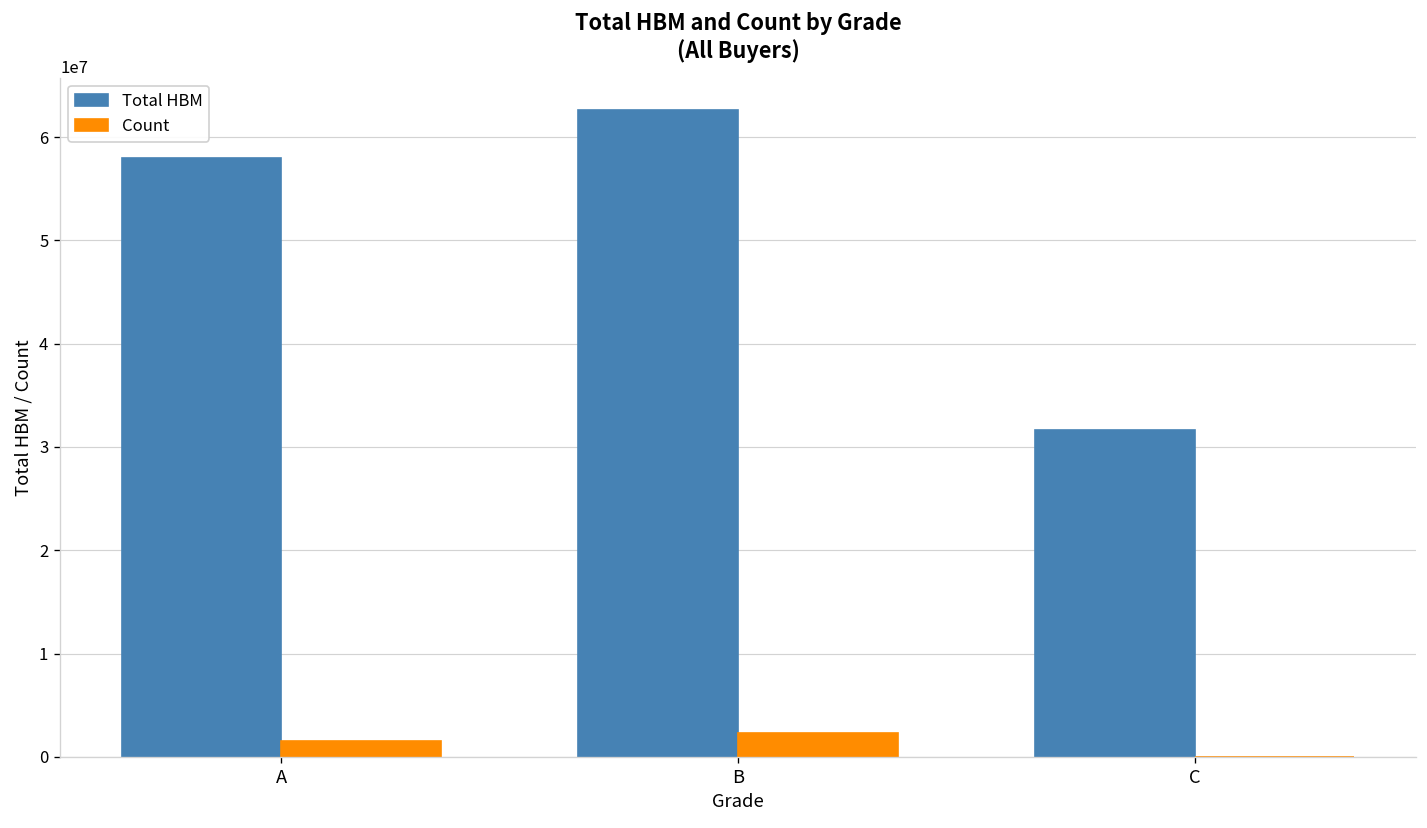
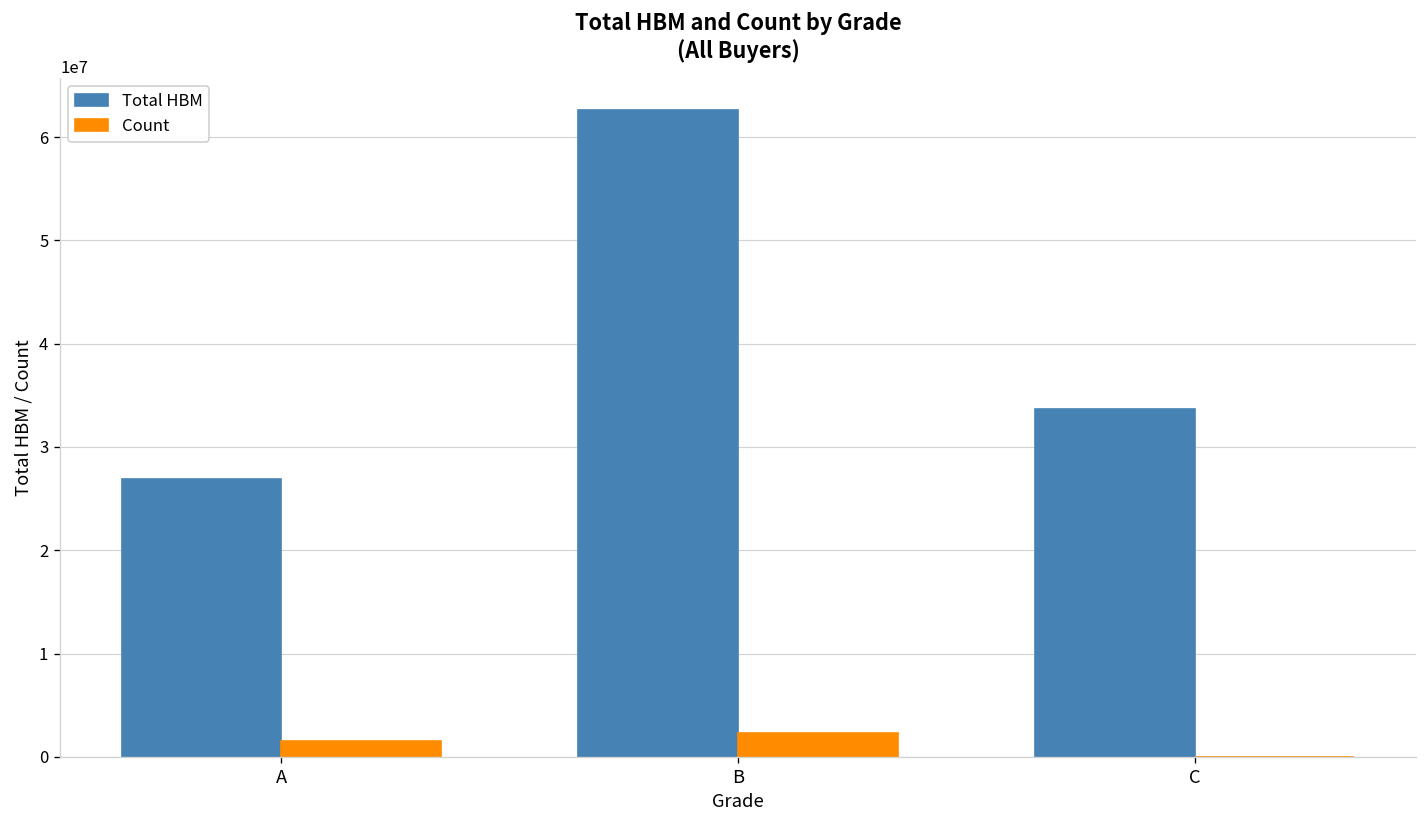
Total HBM, A: 58000000 -> 27000000
Total HBM, C: 32000000 -> 34000000
